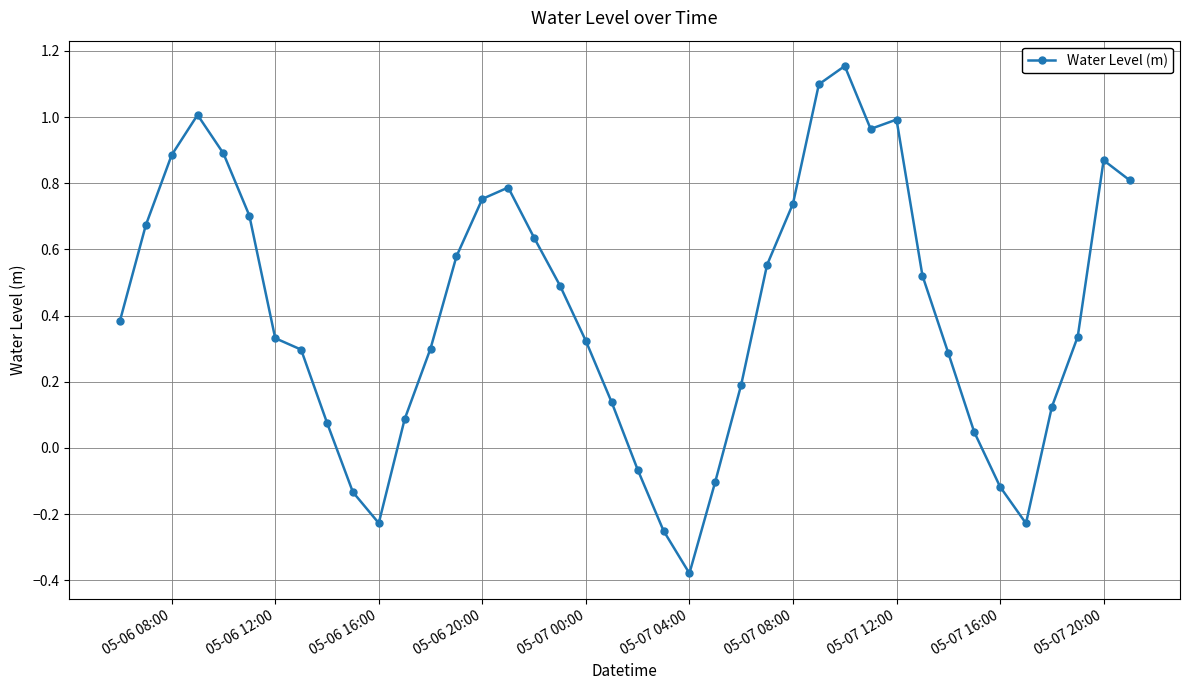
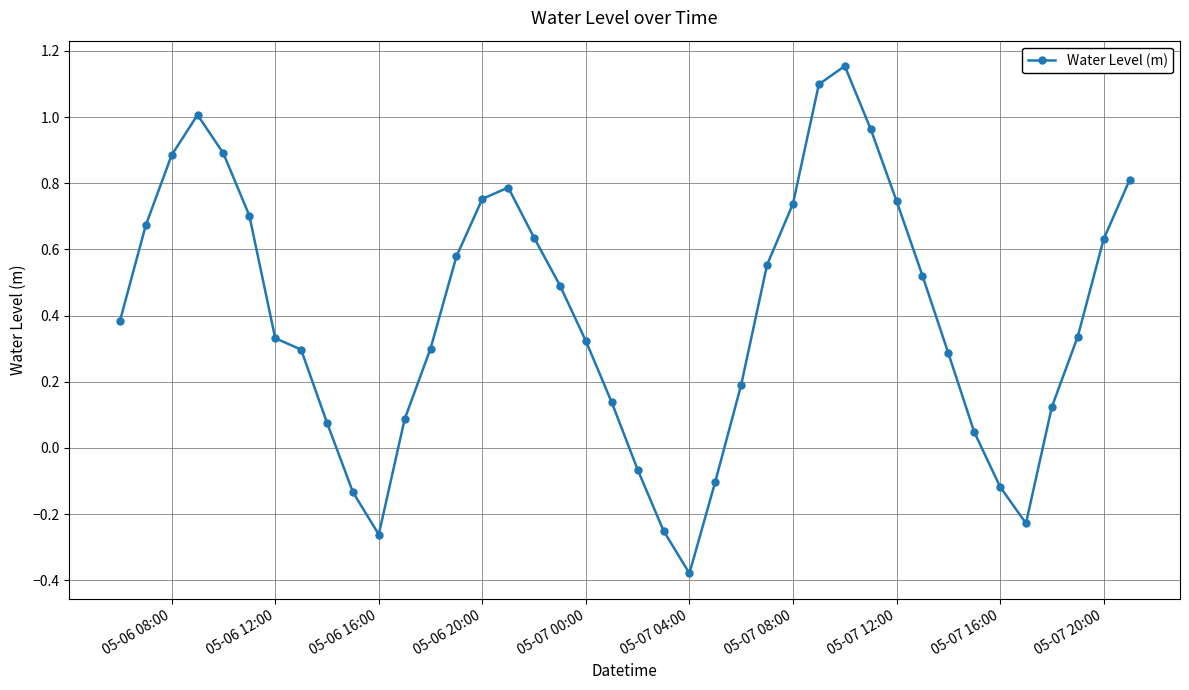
05-06 16:00: -0.23 -> -0.26
05-07 12:00: 0.99 -> 0.75
05-07 20:00: 0.87 -> 0.63
